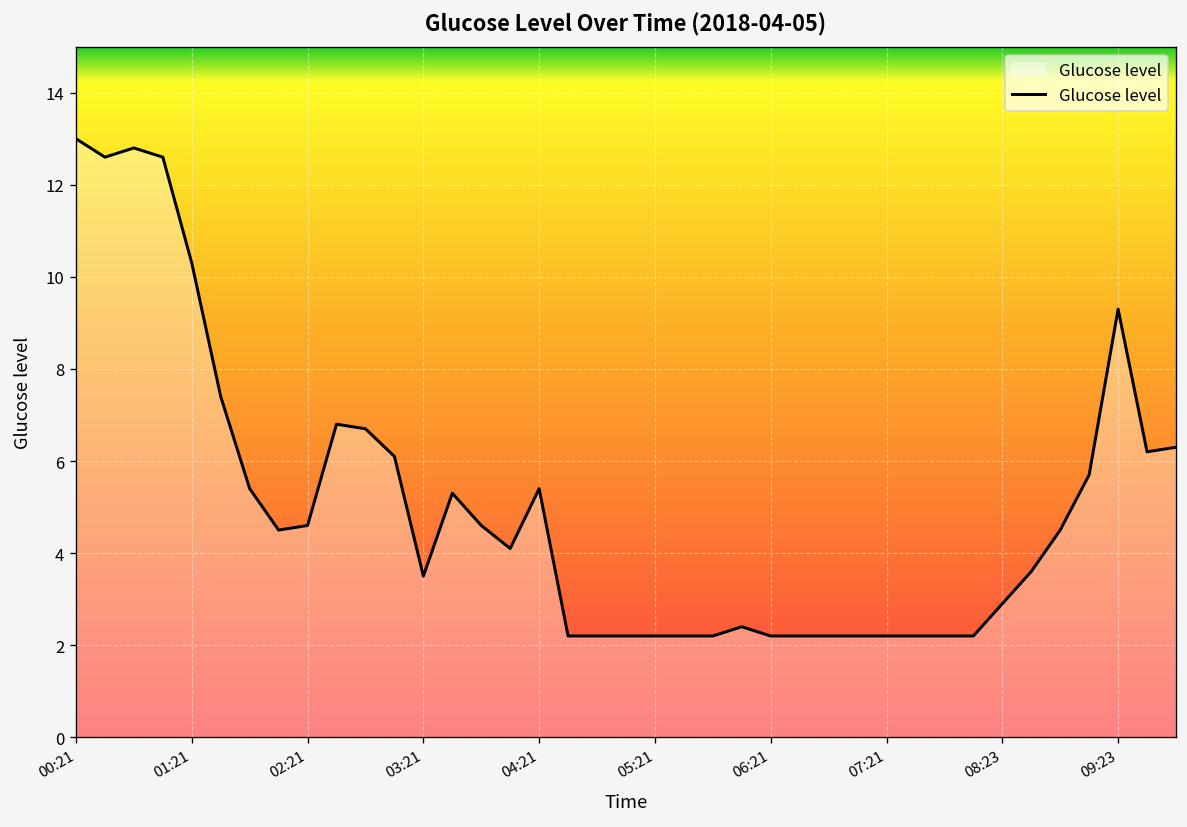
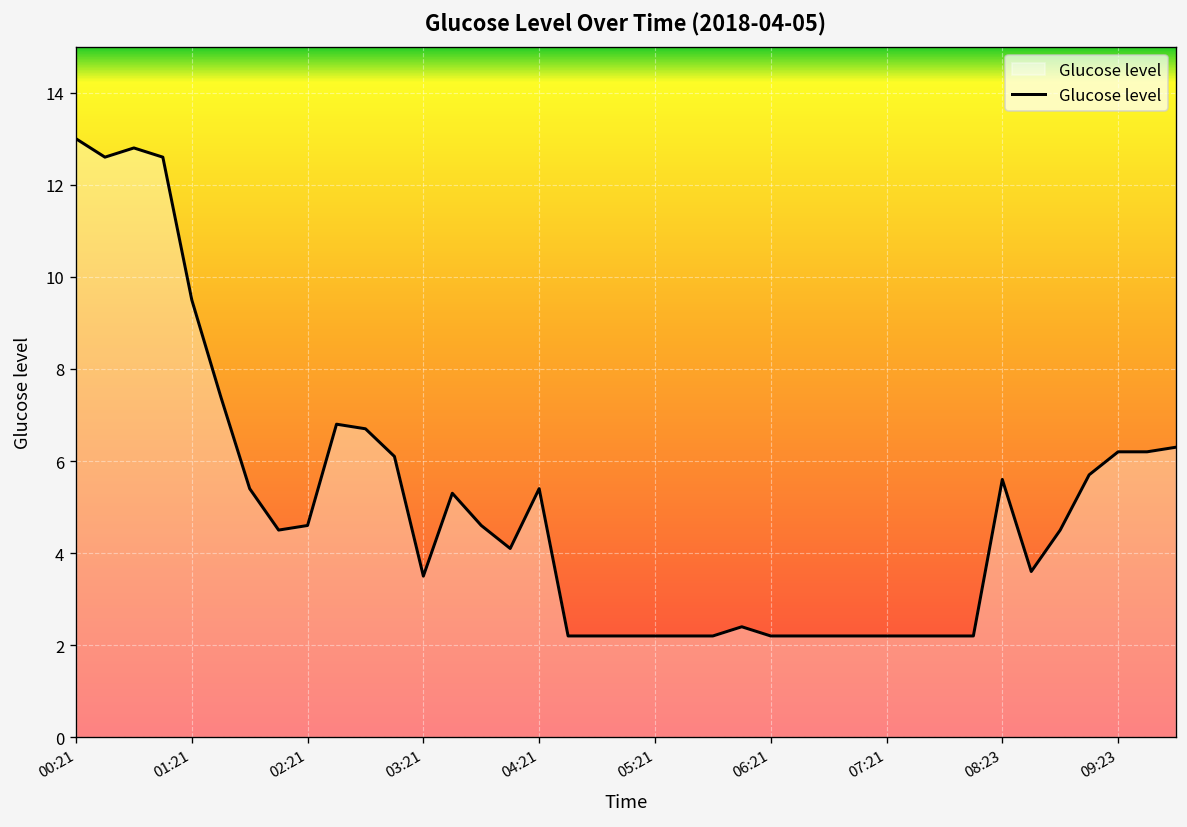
01:21: 10.3 -> 9.5
08:23: 2.9 -> 5.6
09:23: 9.3 -> 6.2
